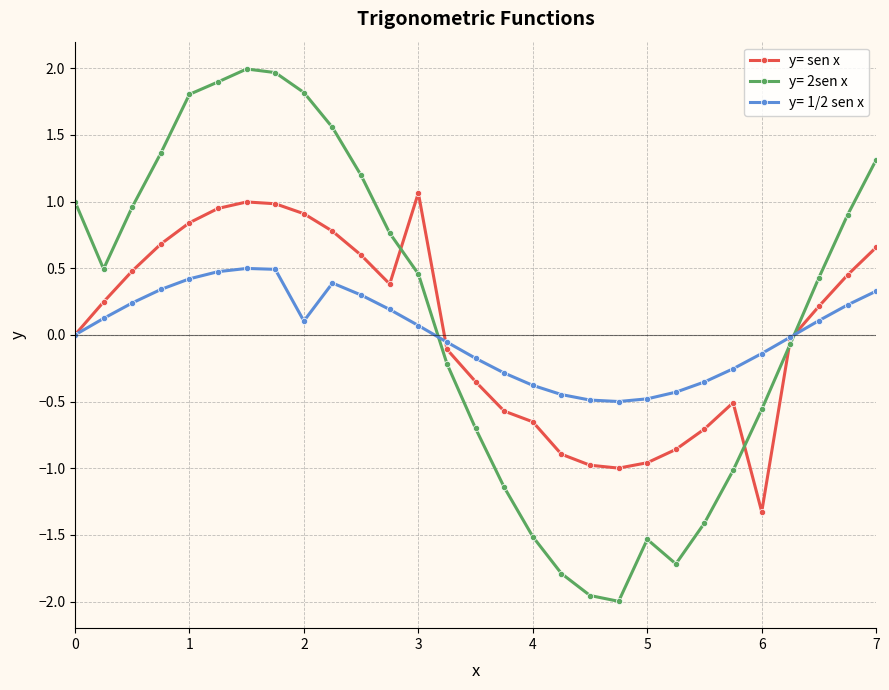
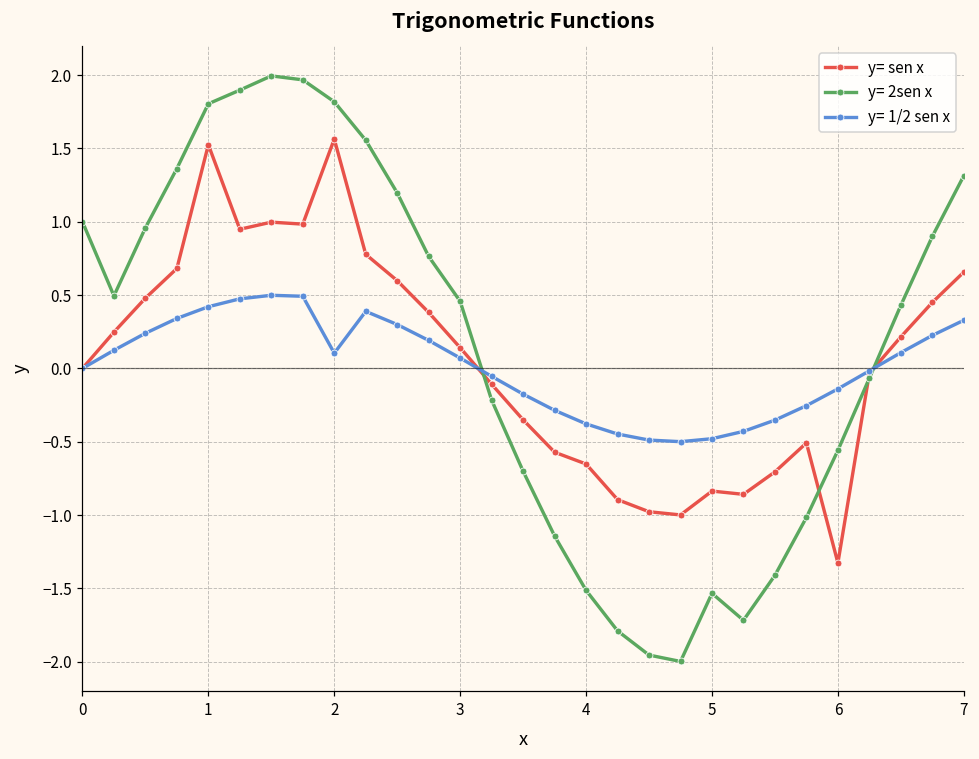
y= sen x, 1: 0.84 -> 1.53
y= sen x, 2: 0.91 -> 1.56
y= sen x, 3: 1.07 -> 0.14
y= sen x, 5: -0.96 -> -0.84
